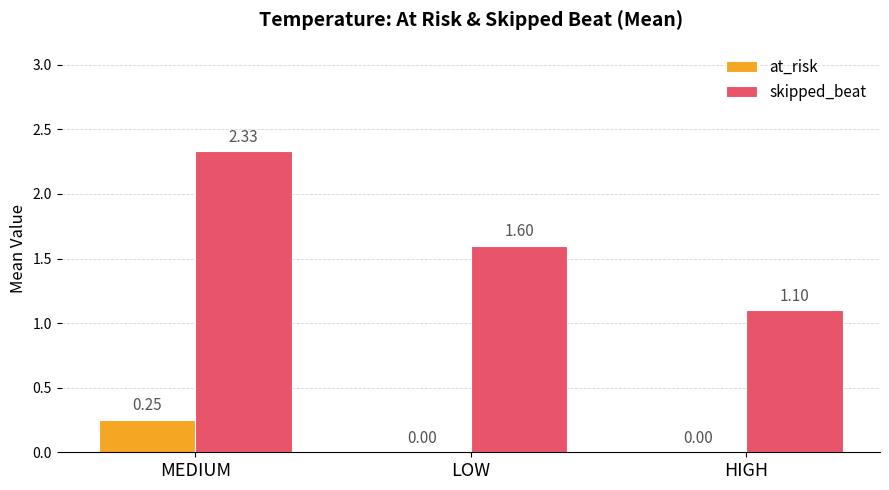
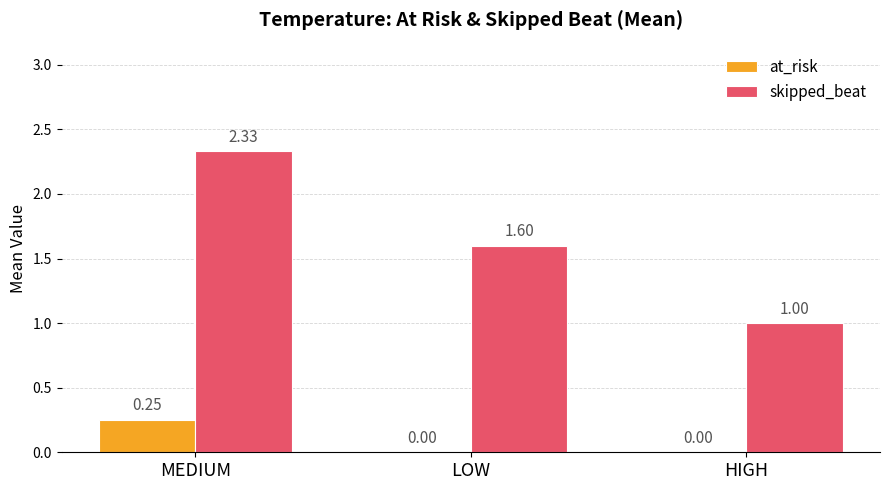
skipped_beat, HIGH: 1.10 -> 1.00
